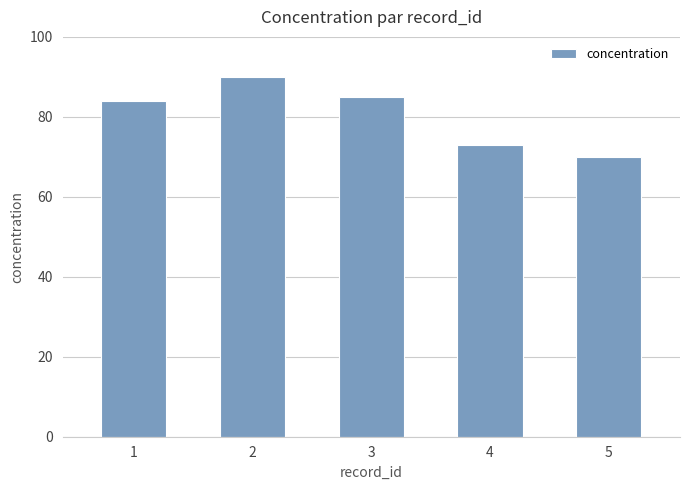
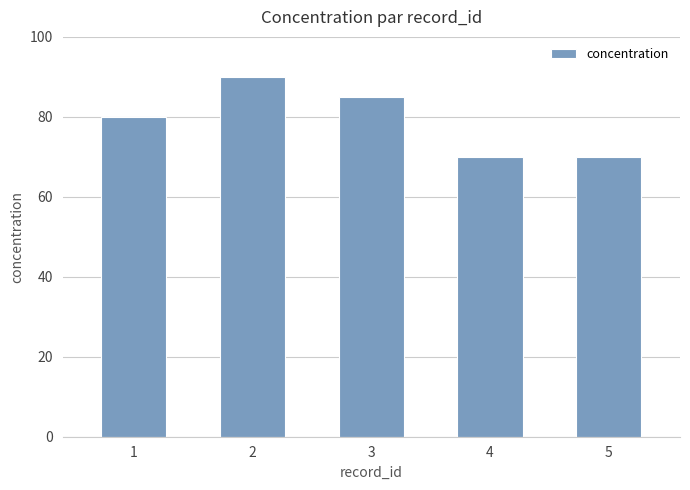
1: 84 -> 80
4: 73 -> 70
